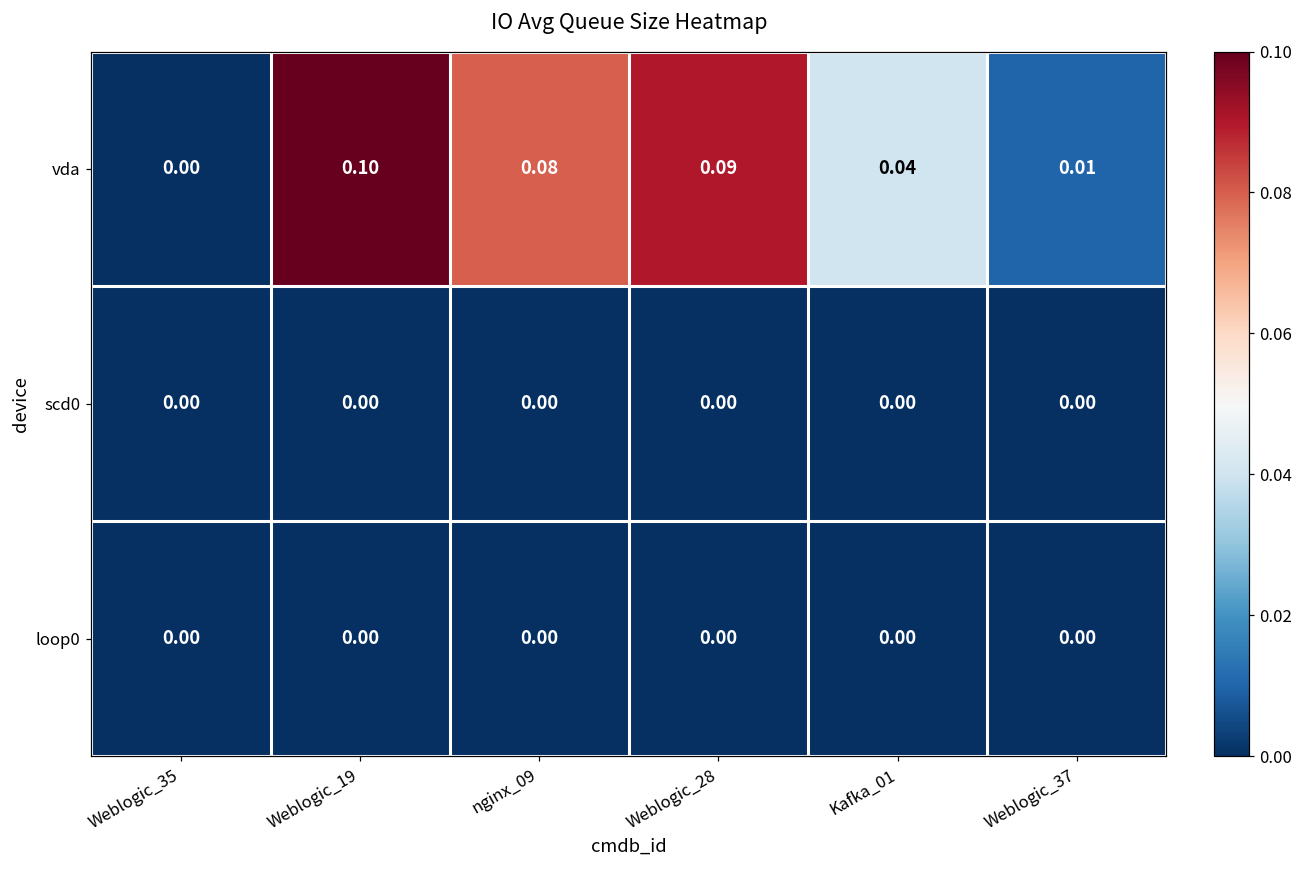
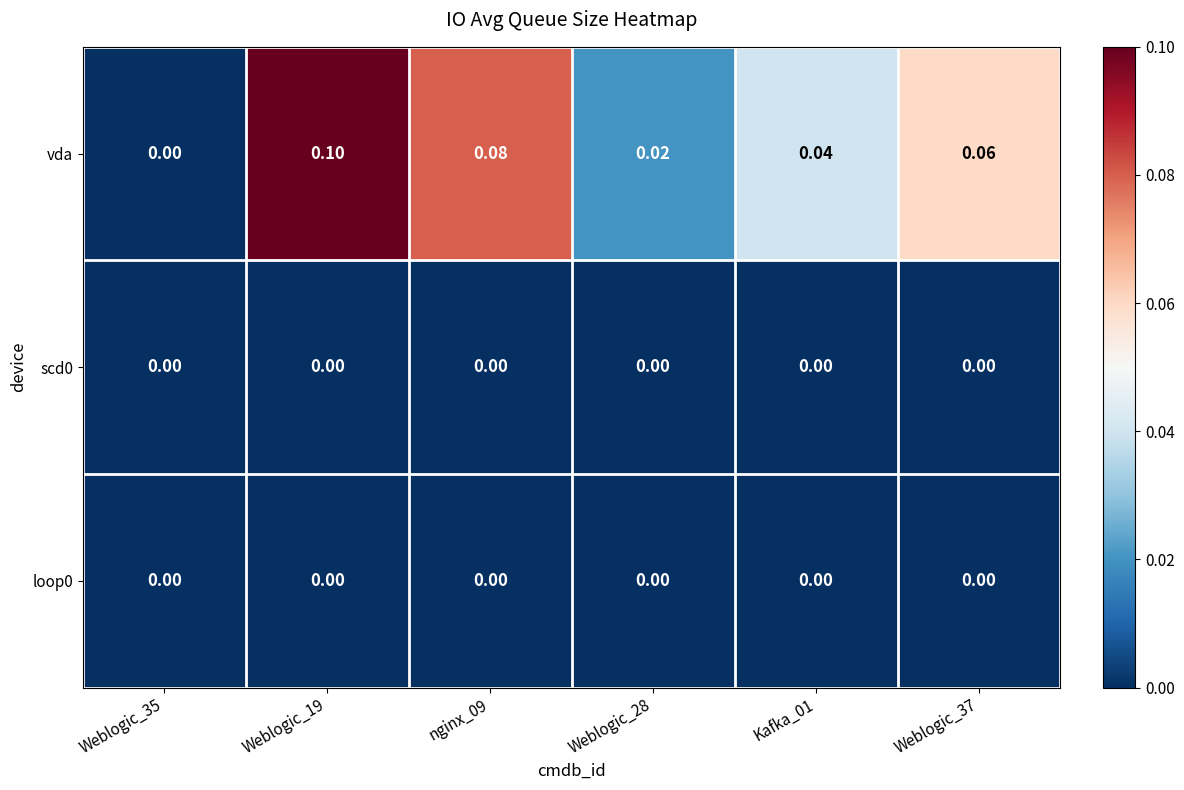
vda, Weblogic_28: 0.09 -> 0.02
vda, Weblogic_37: 0.01 -> 0.06
